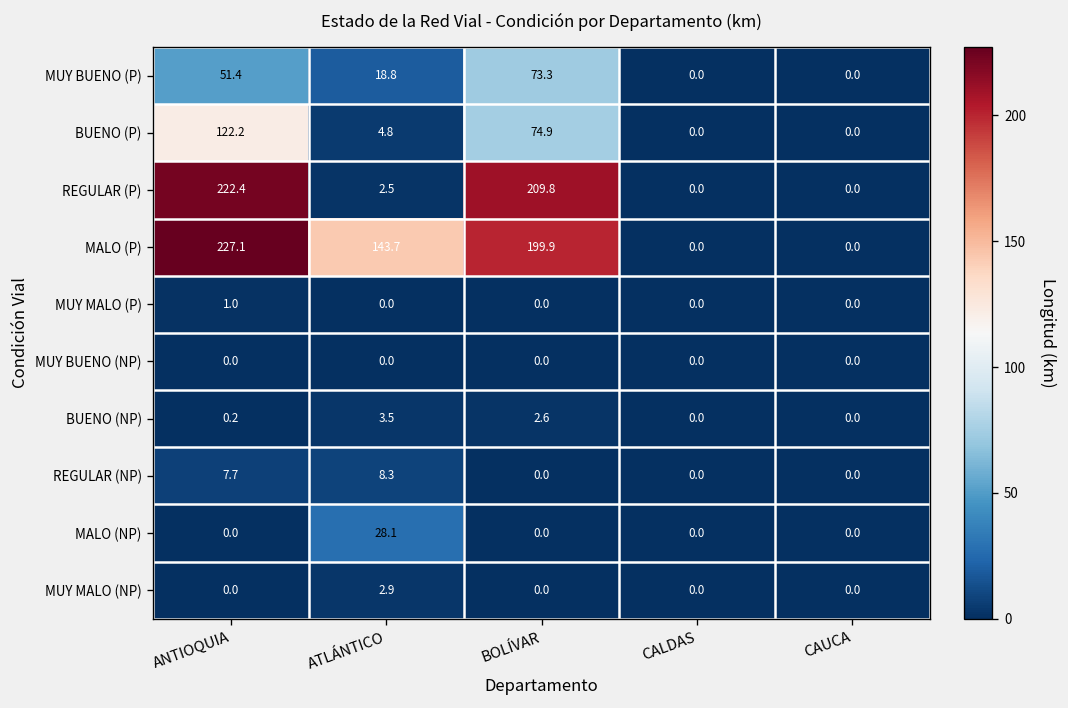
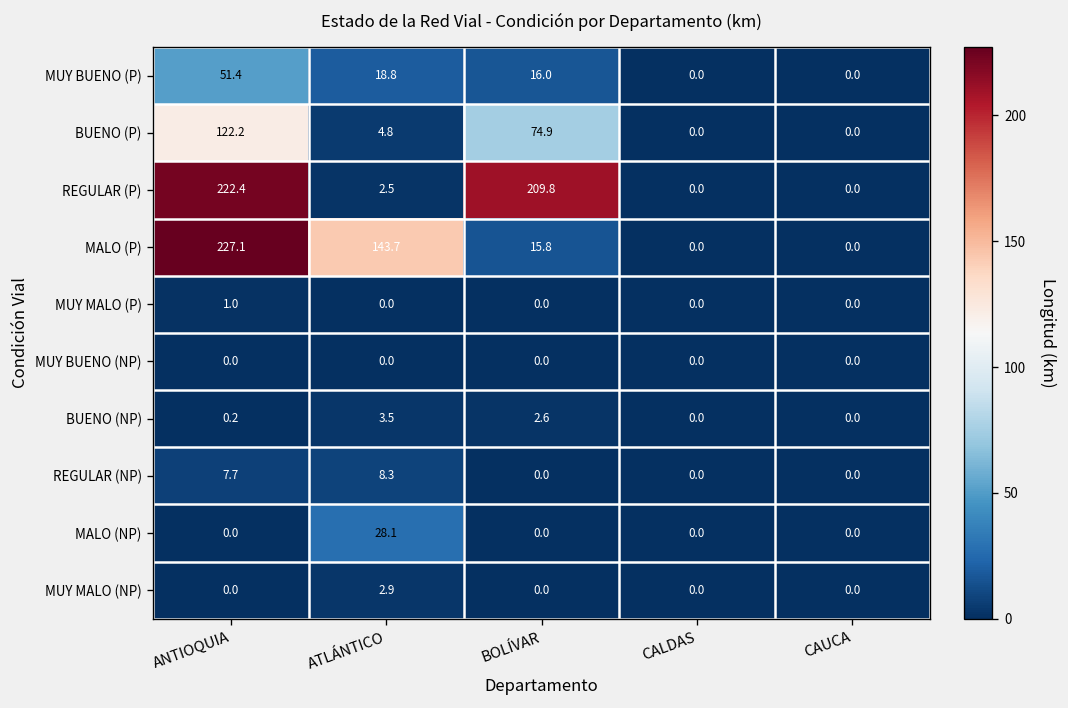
MUY BUENO (P), BOLÍVAR: 73.3 -> 16.0
MALO (P), BOLÍVAR: 199.9 -> 15.8
